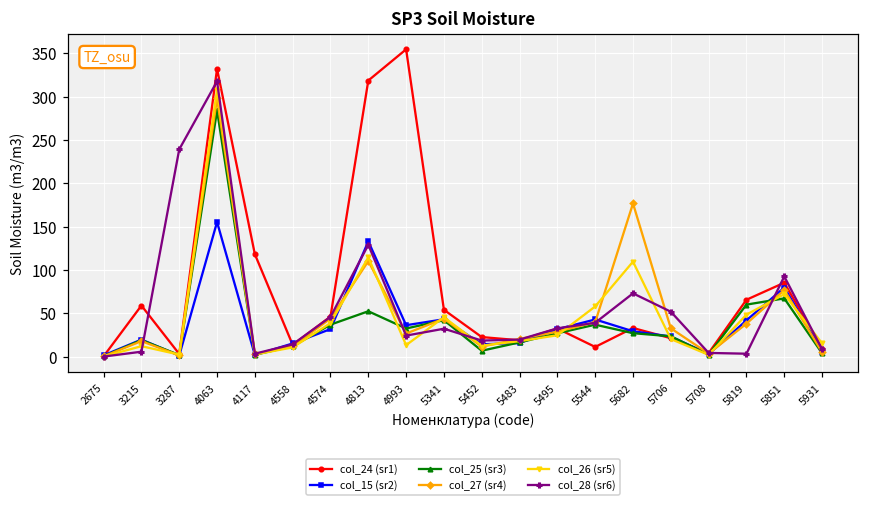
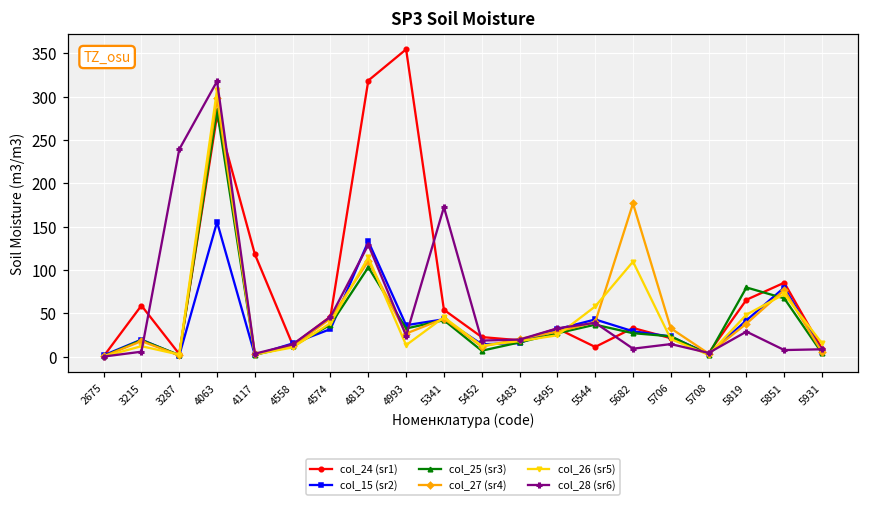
col_24 (sr1), 4063: 330 -> 280
col_25 (sr3), 4813: 50 -> 100
col_28 (sr6), 5341: 30 -> 170
col_28 (sr6), 5682: 70 -> 10
col_28 (sr6), 5706: 50 -> 10
col_25 (sr3), 5819: 60 -> 80
col_28 (sr6), 5819: 0 -> 30
col_28 (sr6), 5851: 90 -> 10
